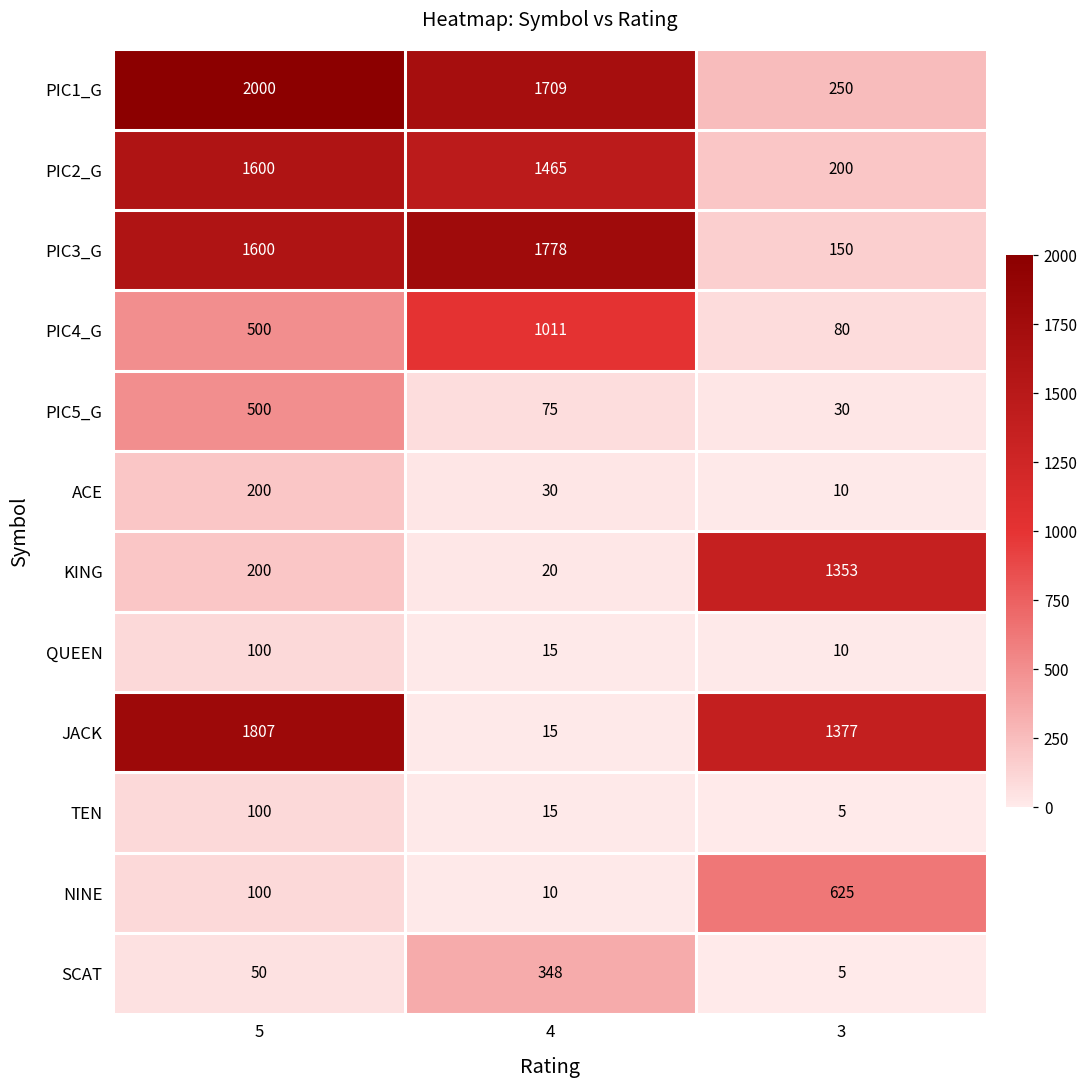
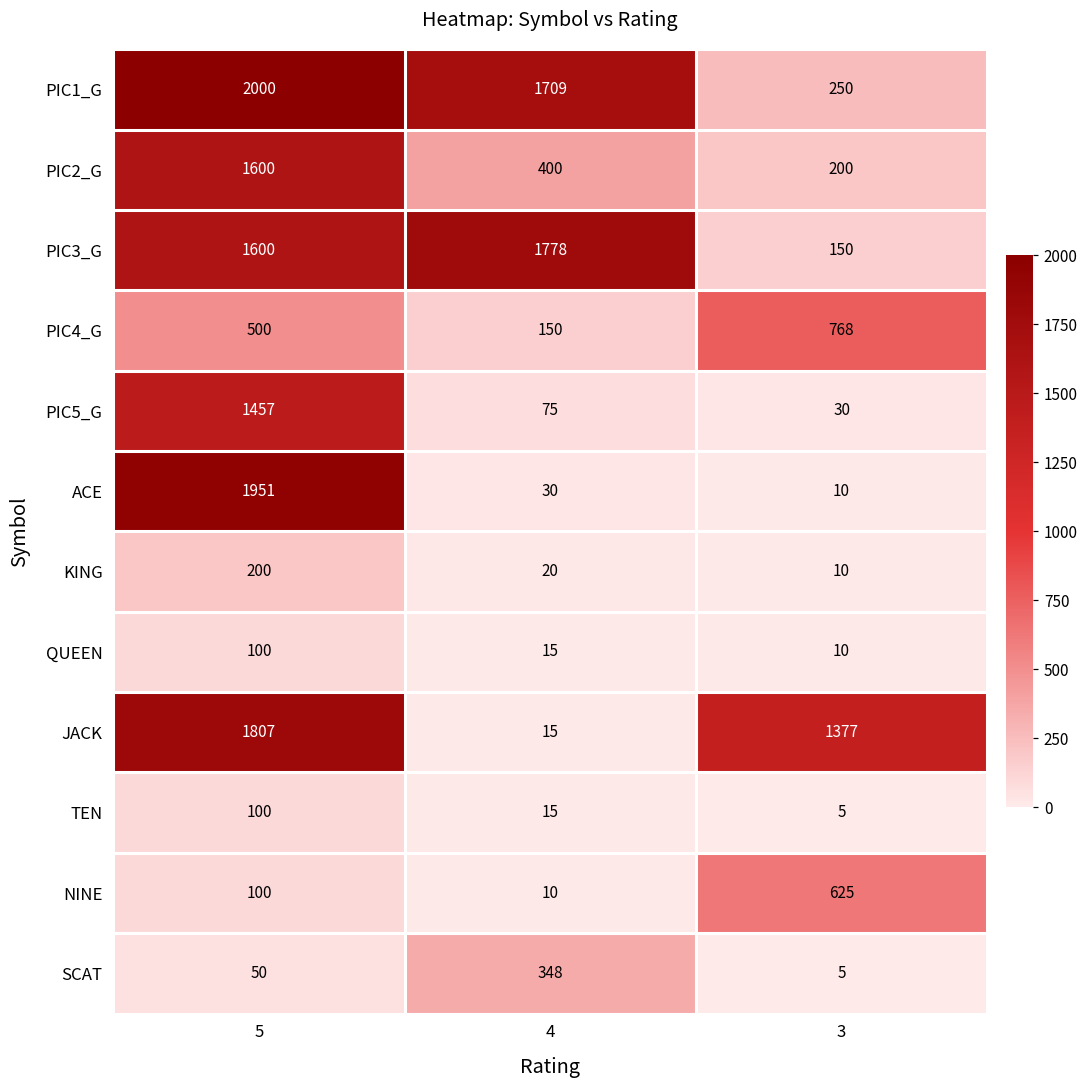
PIC2_G, 4: 1465 -> 400
PIC4_G, 4: 1011 -> 150
PIC4_G, 3: 80 -> 768
PIC5_G, 5: 500 -> 1457
ACE, 5: 200 -> 1951
KING, 3: 1353 -> 10
